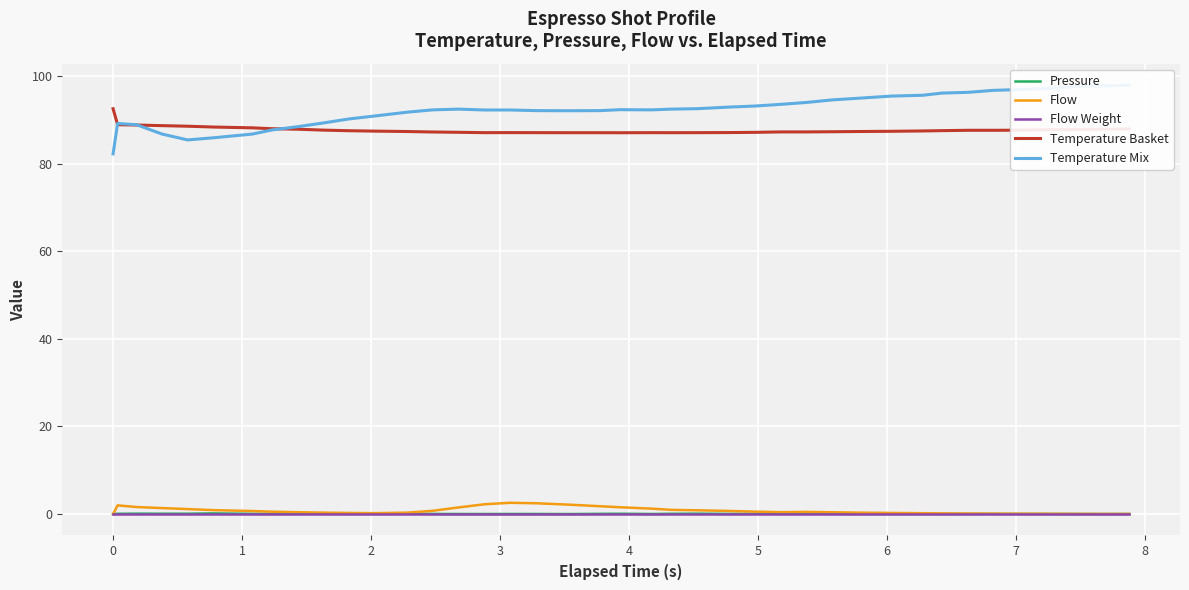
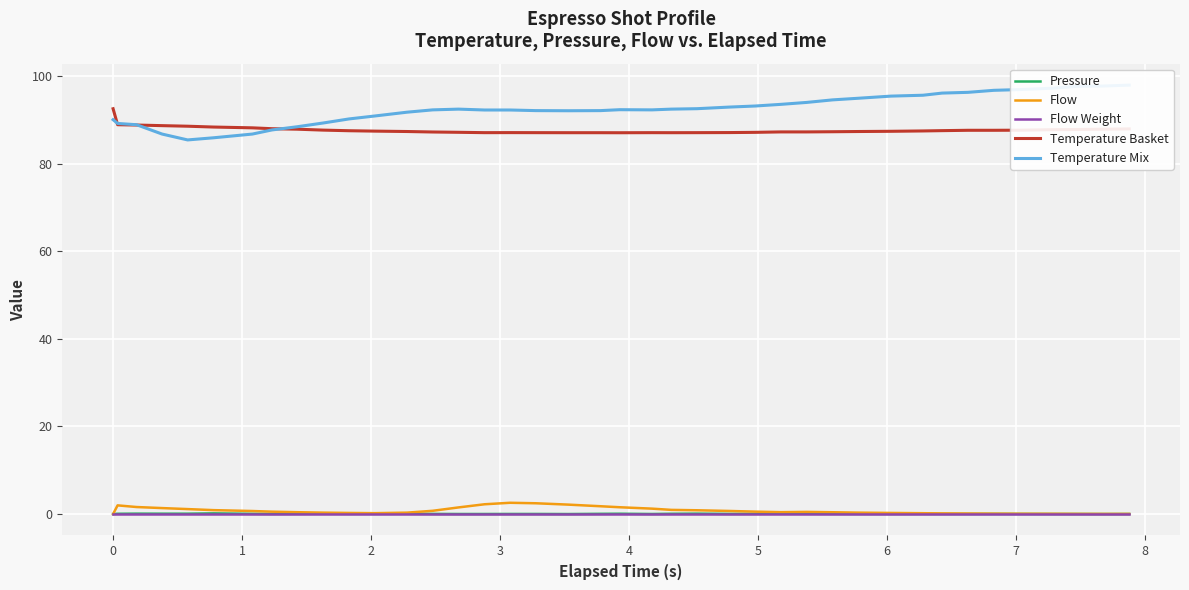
Temperature Mix, 0: 82 -> 90
